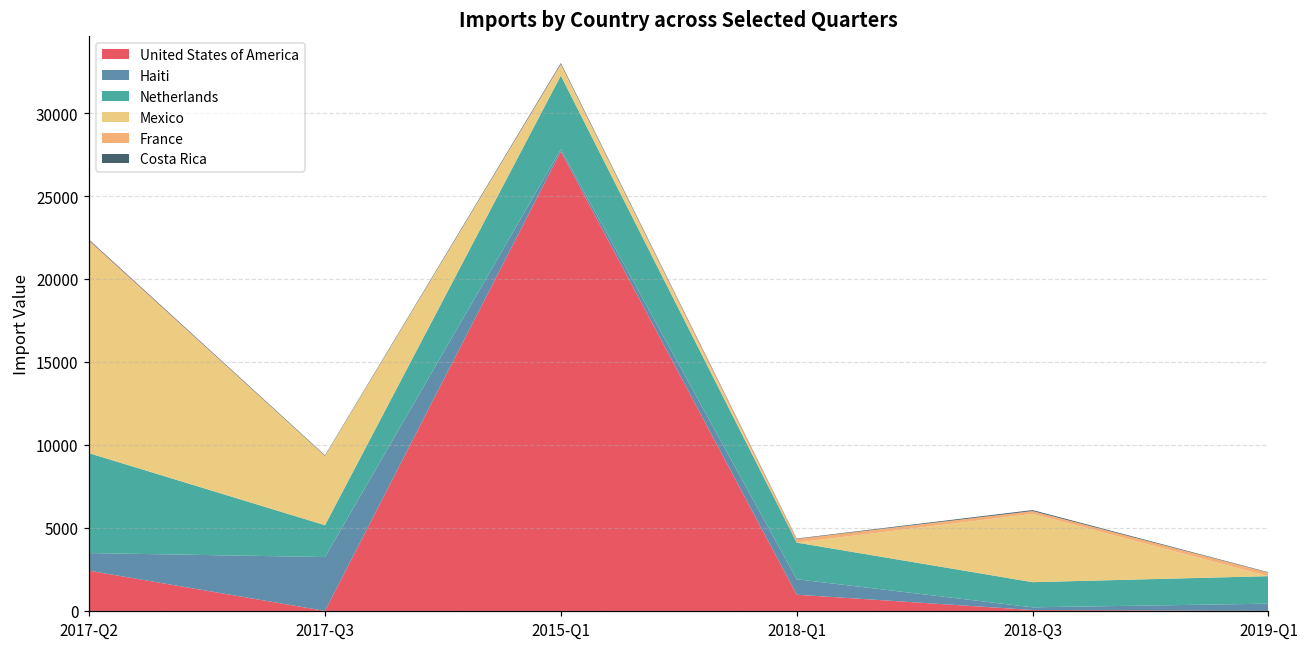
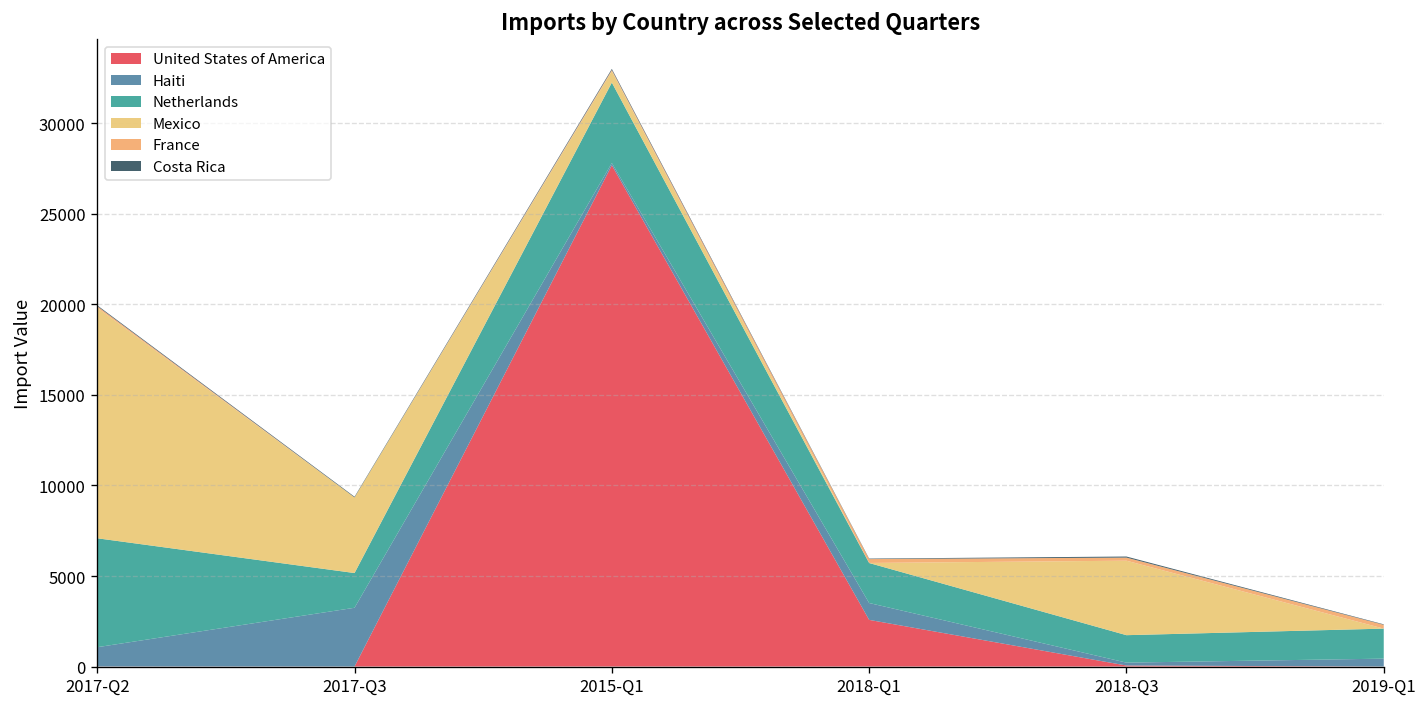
United States of America, 2017-Q2: 2400 -> 0
United States of America, 2018-Q1: 1000 -> 2600
